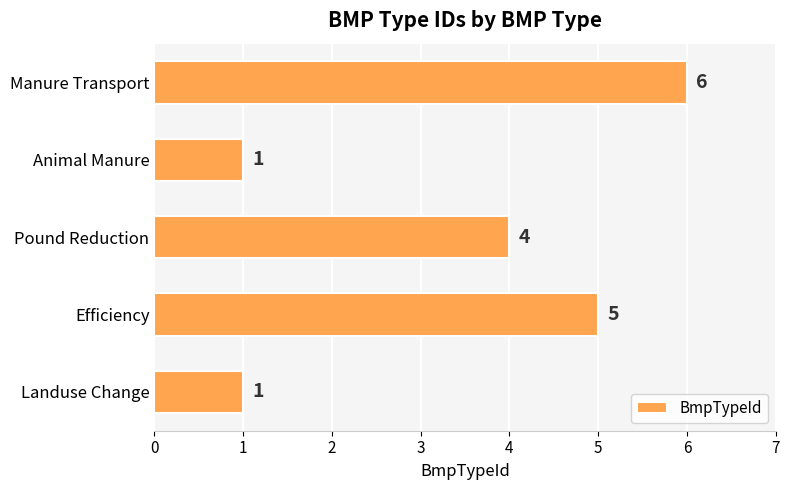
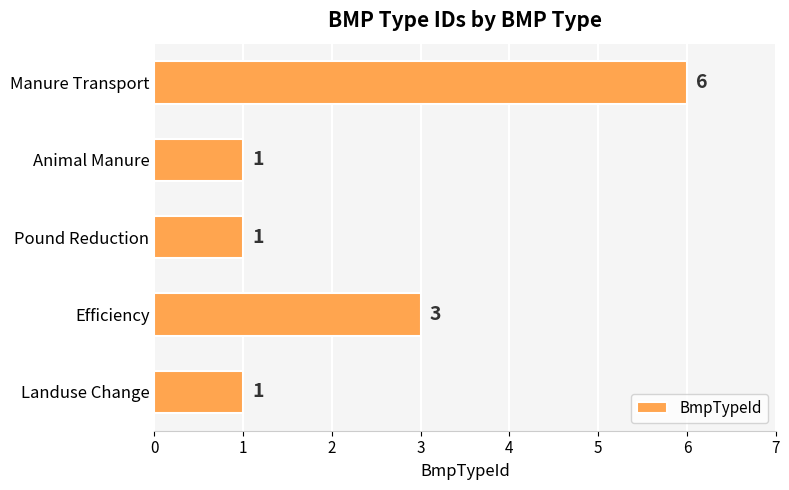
Pound Reduction: 4 -> 1
Efficiency: 5 -> 3
